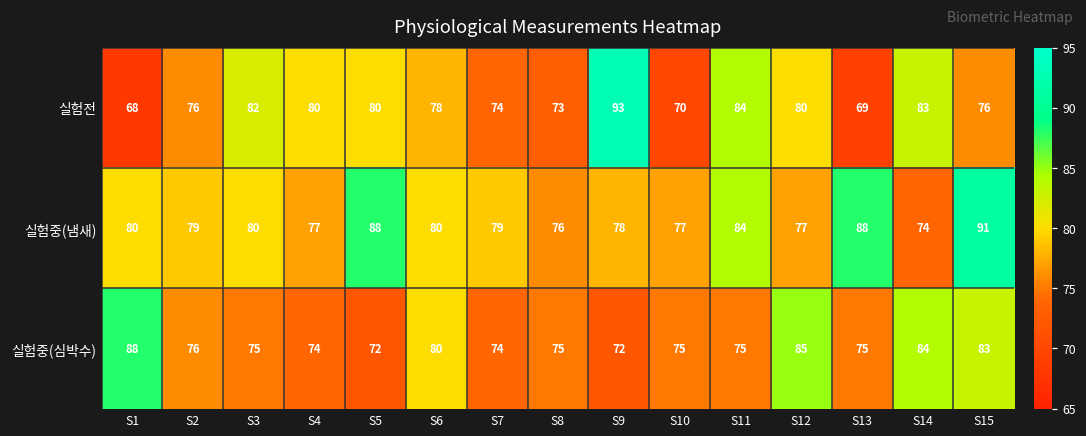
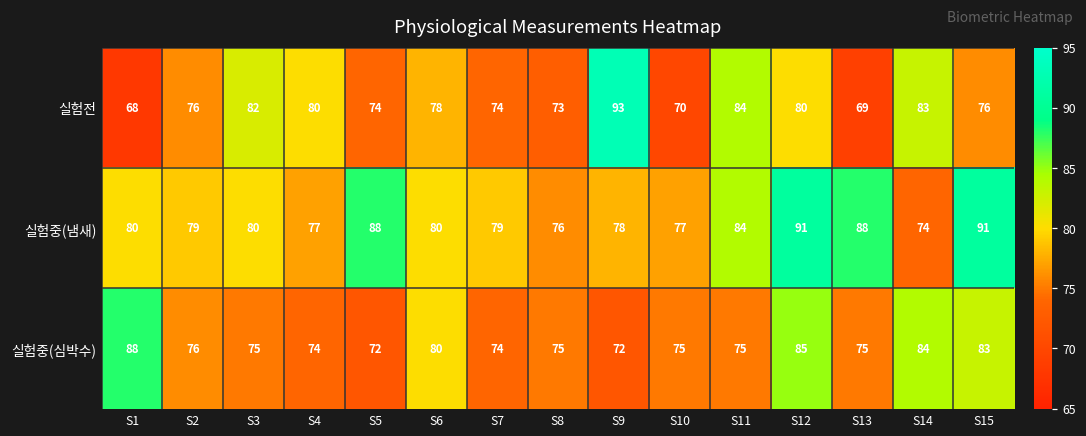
실험전, S5: 80 -> 74
실험중(냄새), S12: 77 -> 91
